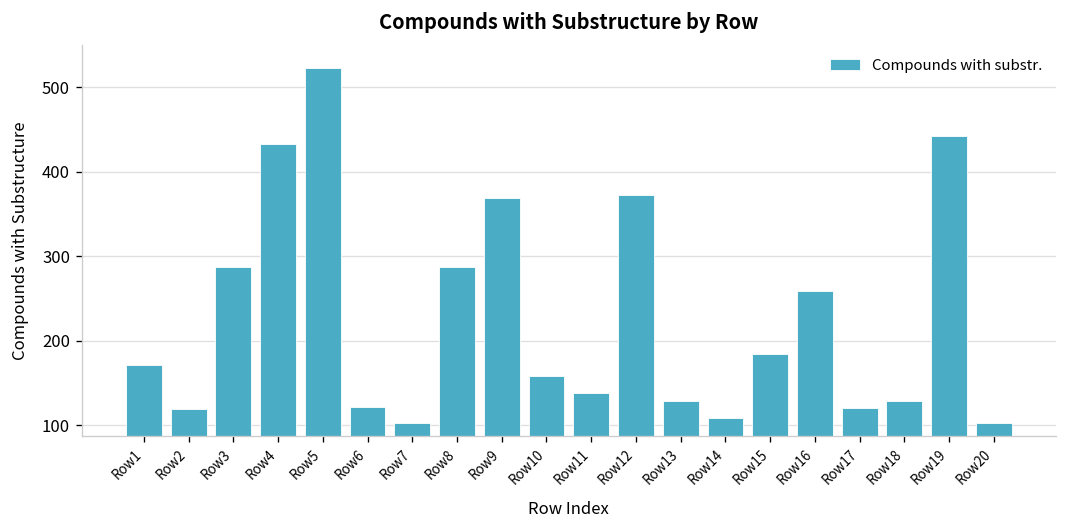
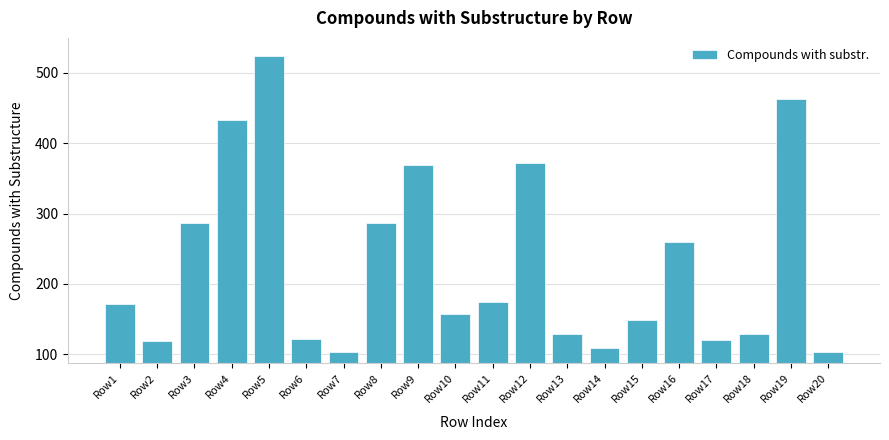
Row11: 140 -> 180
Row15: 180 -> 150
Row19: 440 -> 460
